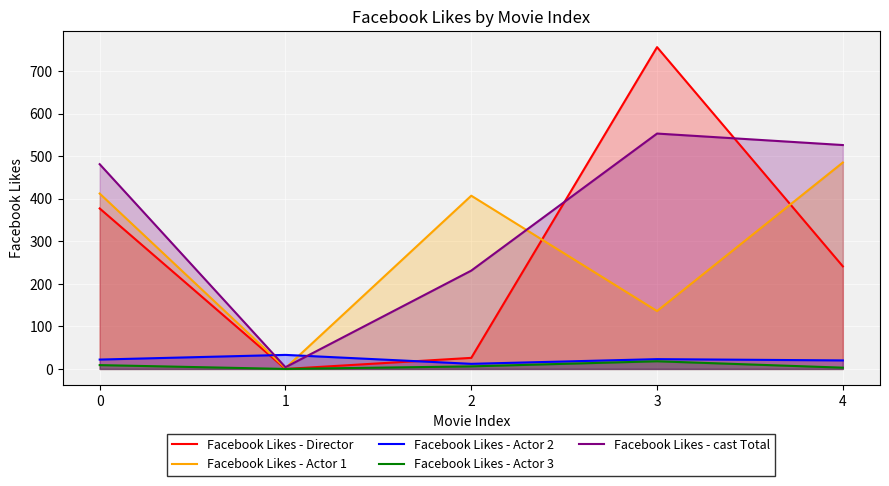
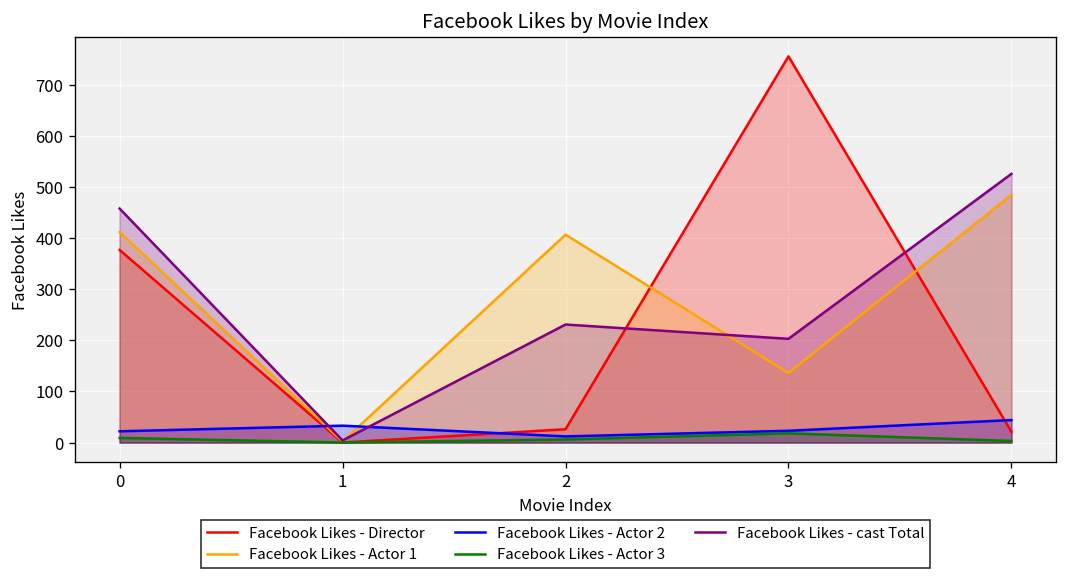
Facebook Likes - cast Total, 0: 480 -> 460
Facebook Likes - cast Total, 3: 550 -> 200
Facebook Likes - Director, 4: 240 -> 20
Facebook Likes - Actor 2, 4: 20 -> 40
